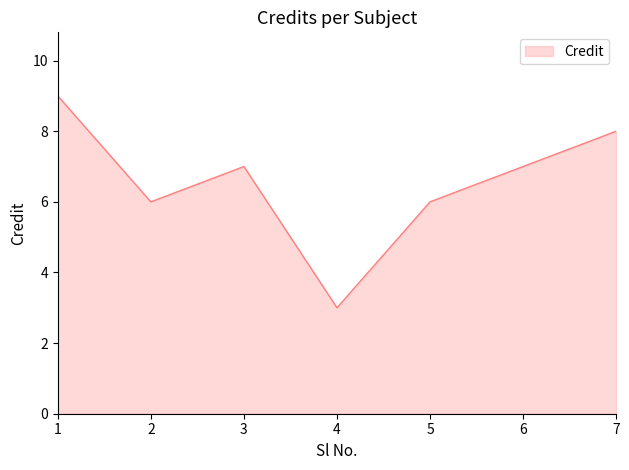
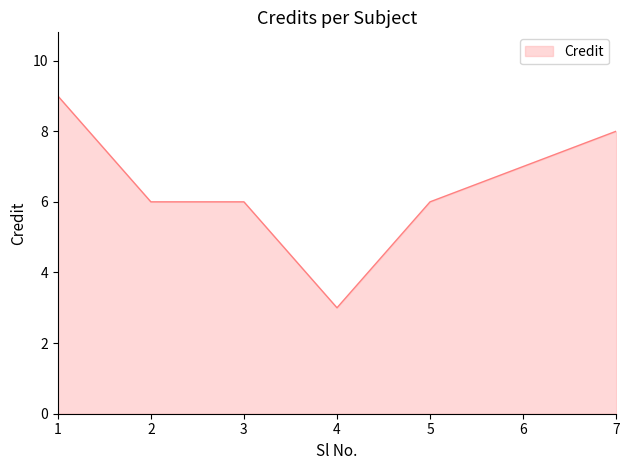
3: 7 -> 6
